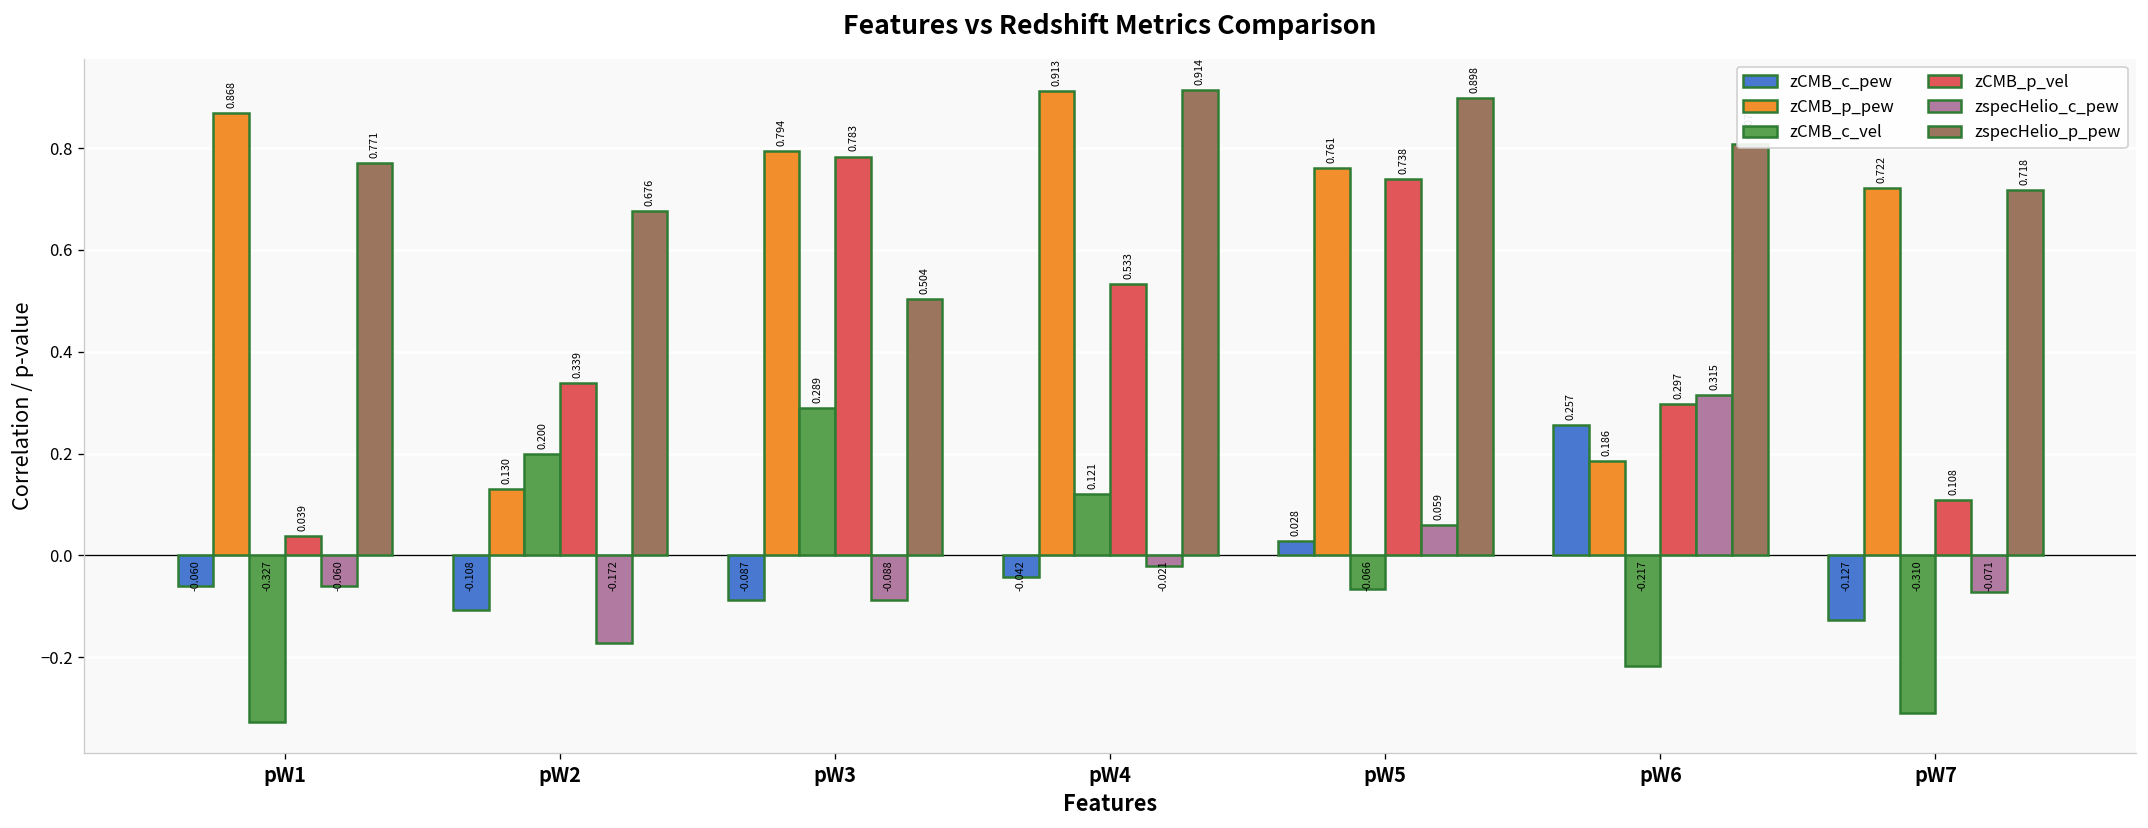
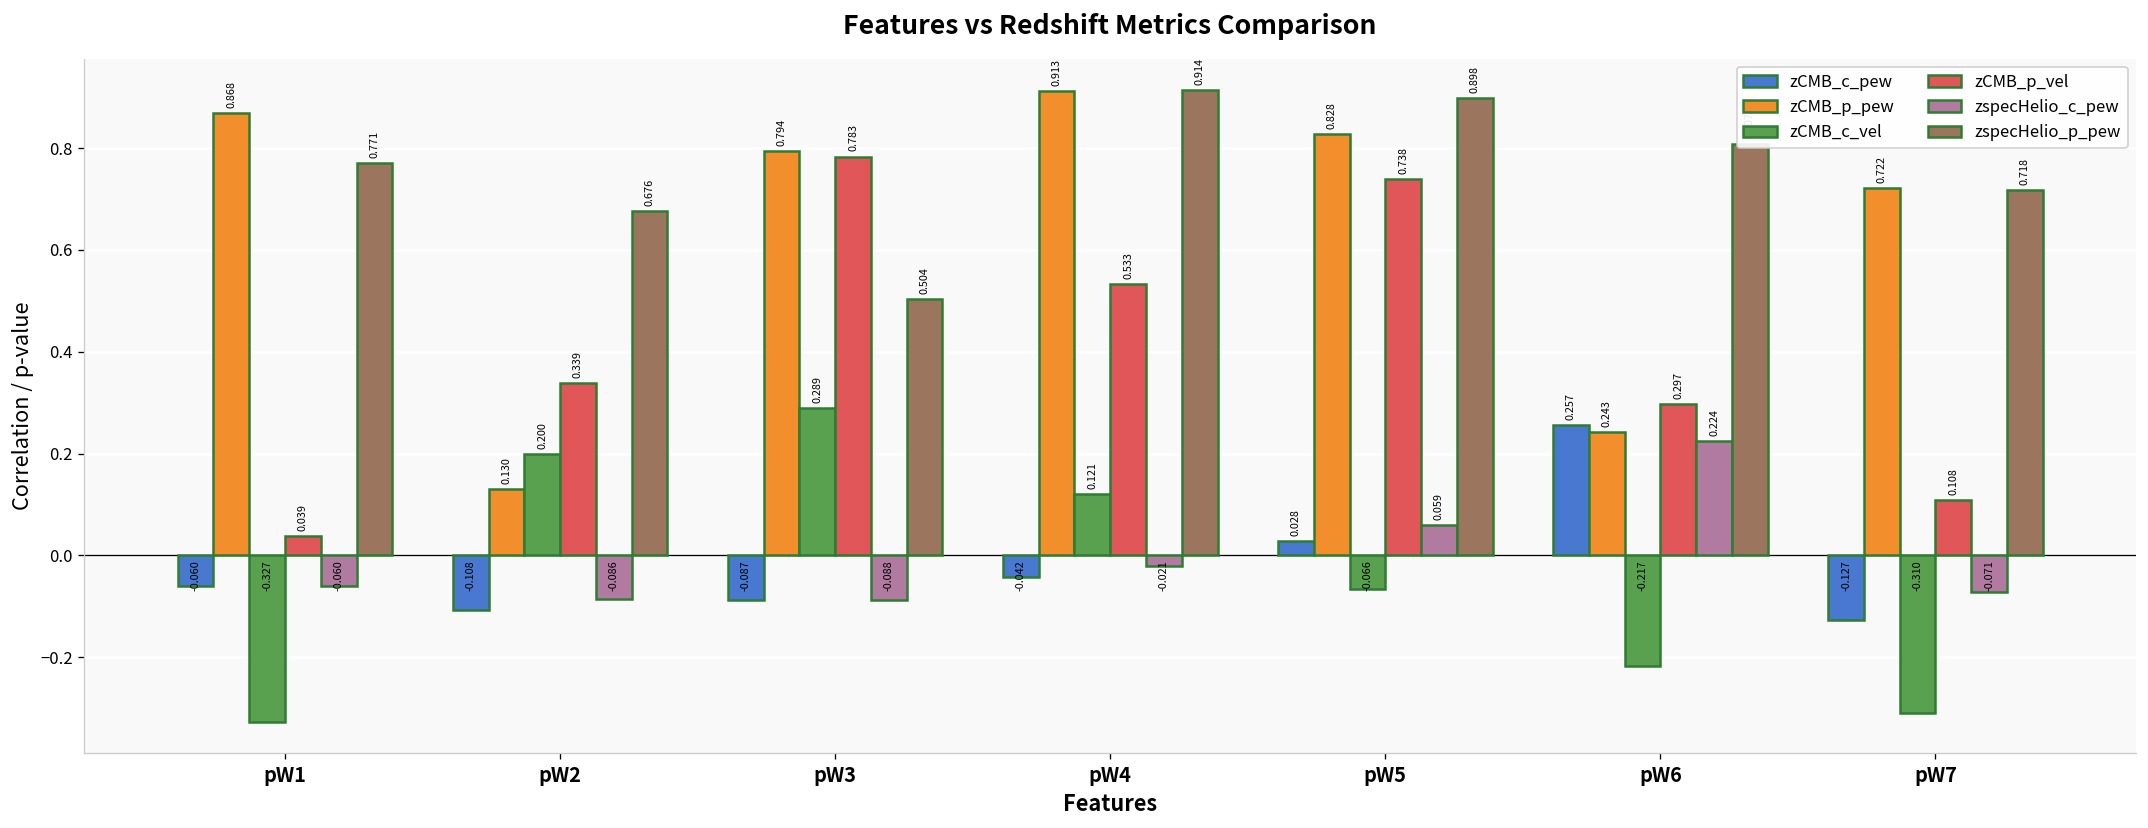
zspecHelio_c_pew, pW2: -0.172 -> -0.086
zCMB_p_pew, pW5: 0.761 -> 0.828
zCMB_p_pew, pW6: 0.186 -> 0.243
zspecHelio_c_pew, pW6: 0.315 -> 0.224
